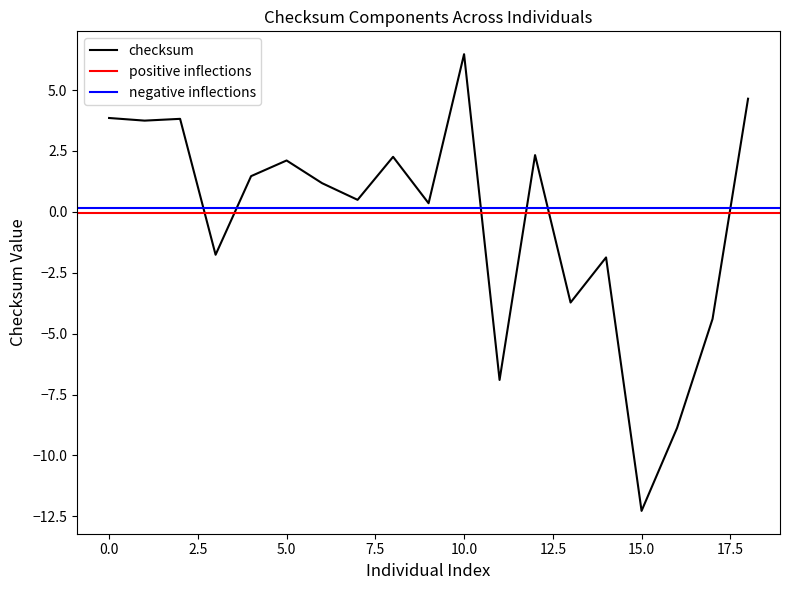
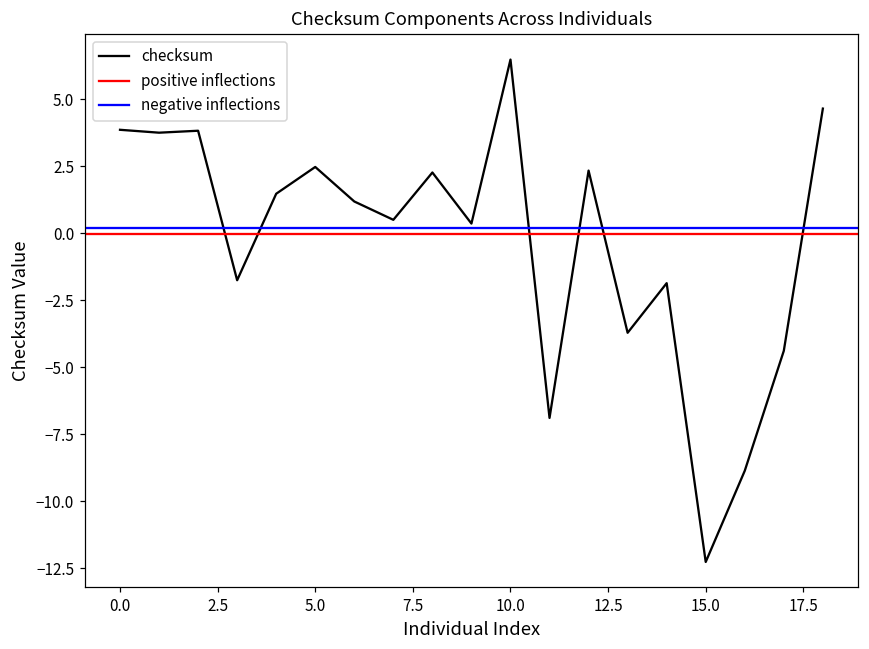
5.0: 2.1 -> 2.5
